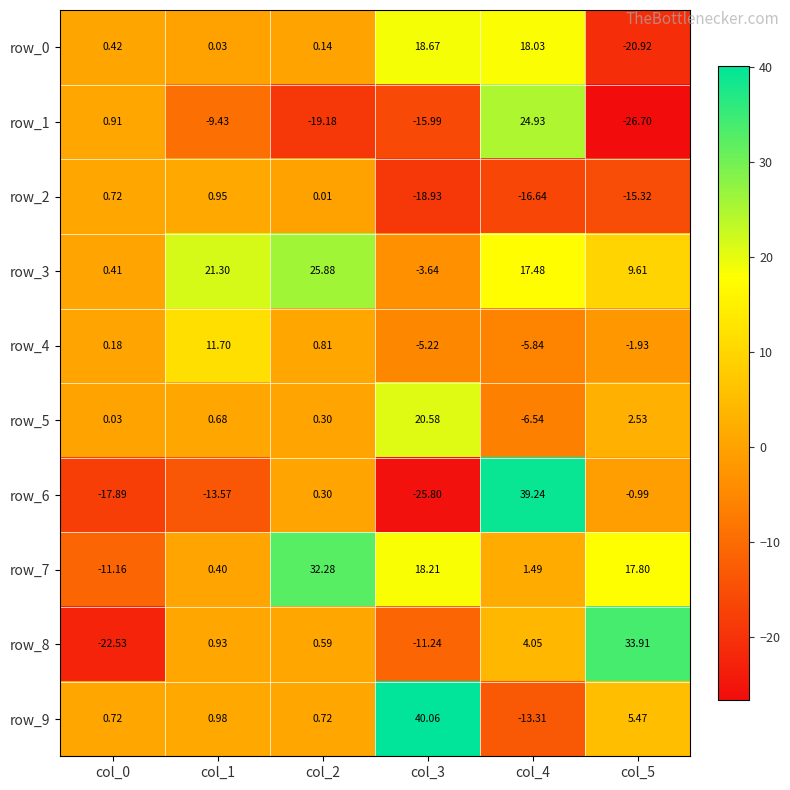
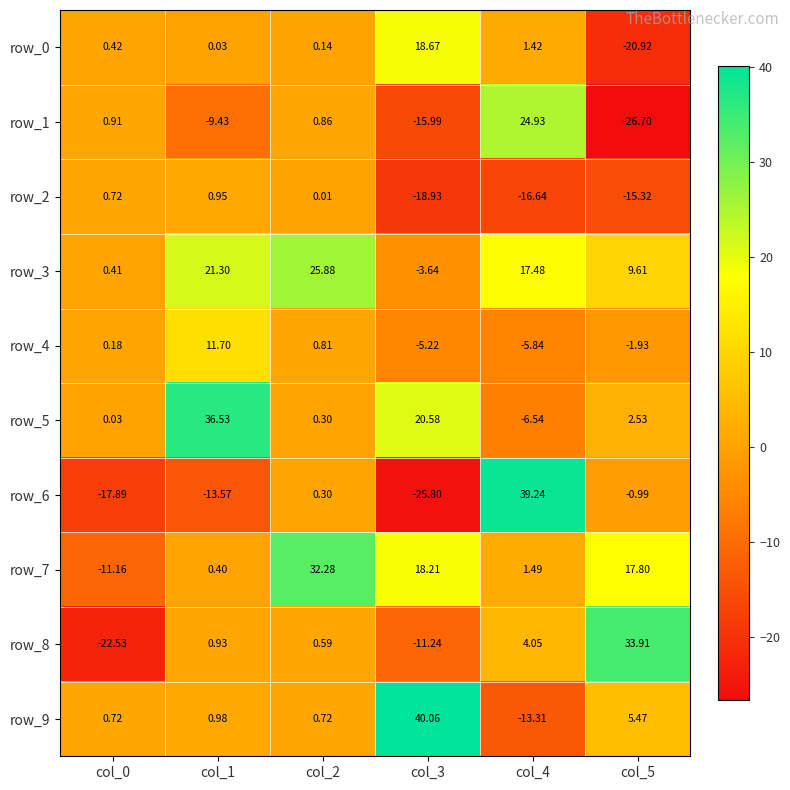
row_0, col_4: 18.03 -> 1.42
row_1, col_2: -19.18 -> 0.86
row_5, col_1: 0.68 -> 36.53
